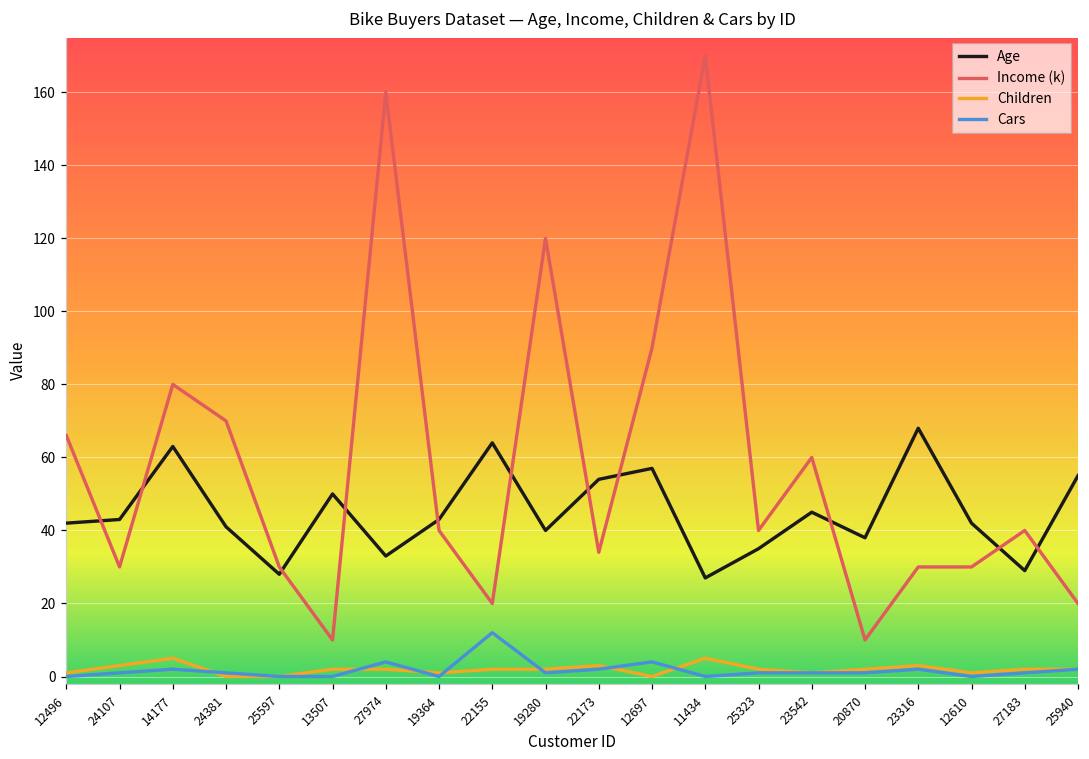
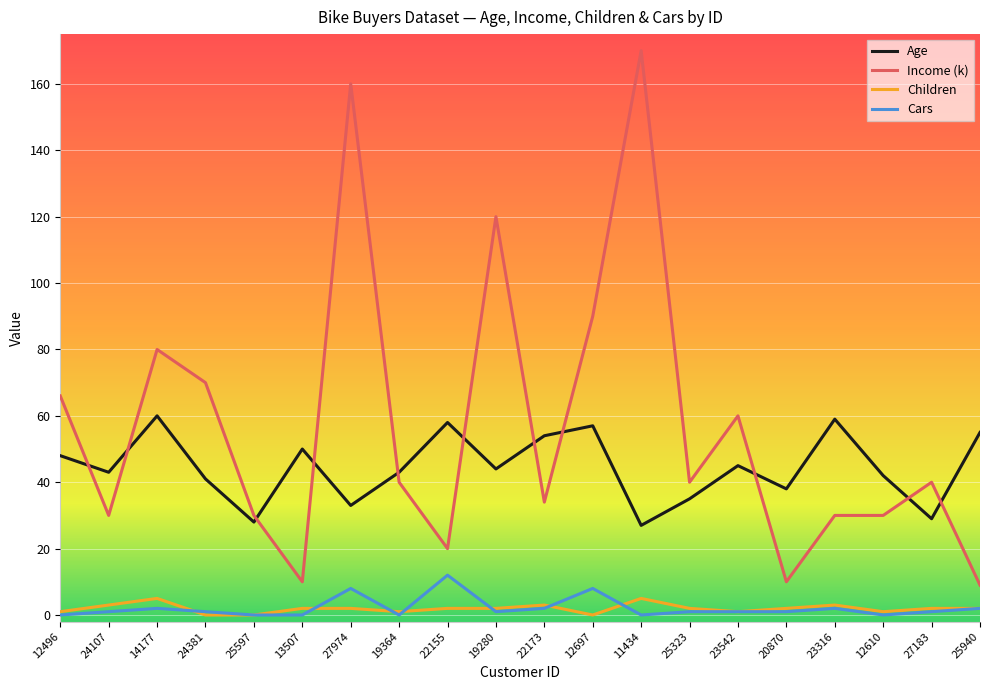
Age, 12496: 42 -> 48
Age, 14177: 63 -> 60
Cars, 27974: 4 -> 8
Age, 22155: 64 -> 58
Age, 19280: 40 -> 44
Cars, 12697: 4 -> 8
Age, 23316: 68 -> 59
Income (k), 25940: 20 -> 9
